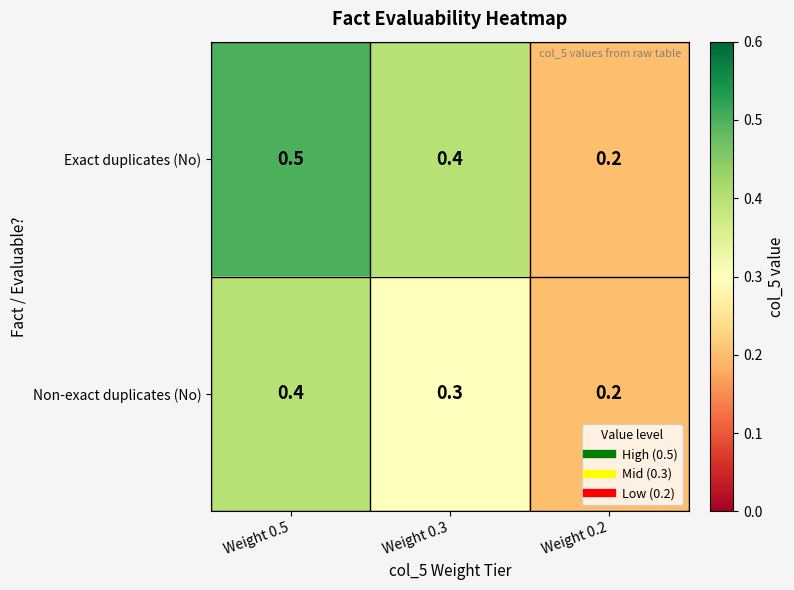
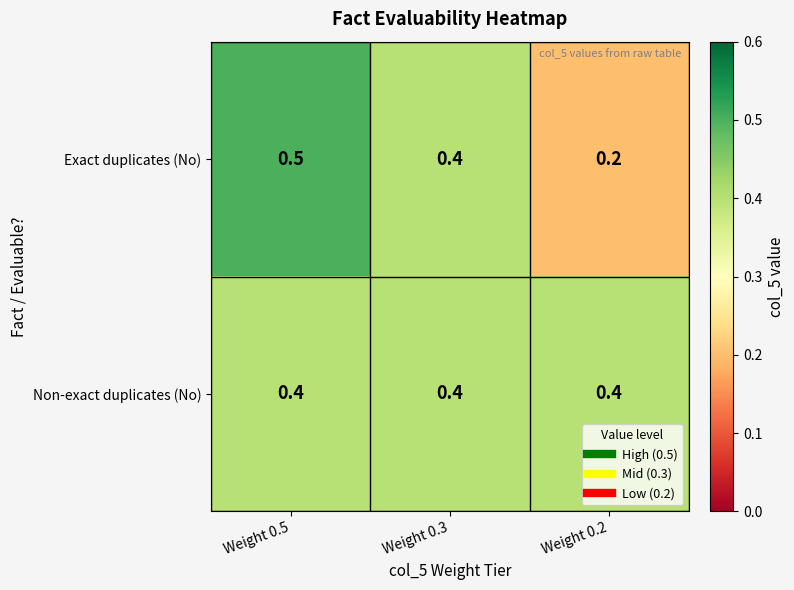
Non-exact duplicates (No), Weight 0.3: 0.3 -> 0.4
Non-exact duplicates (No), Weight 0.2: 0.2 -> 0.4
